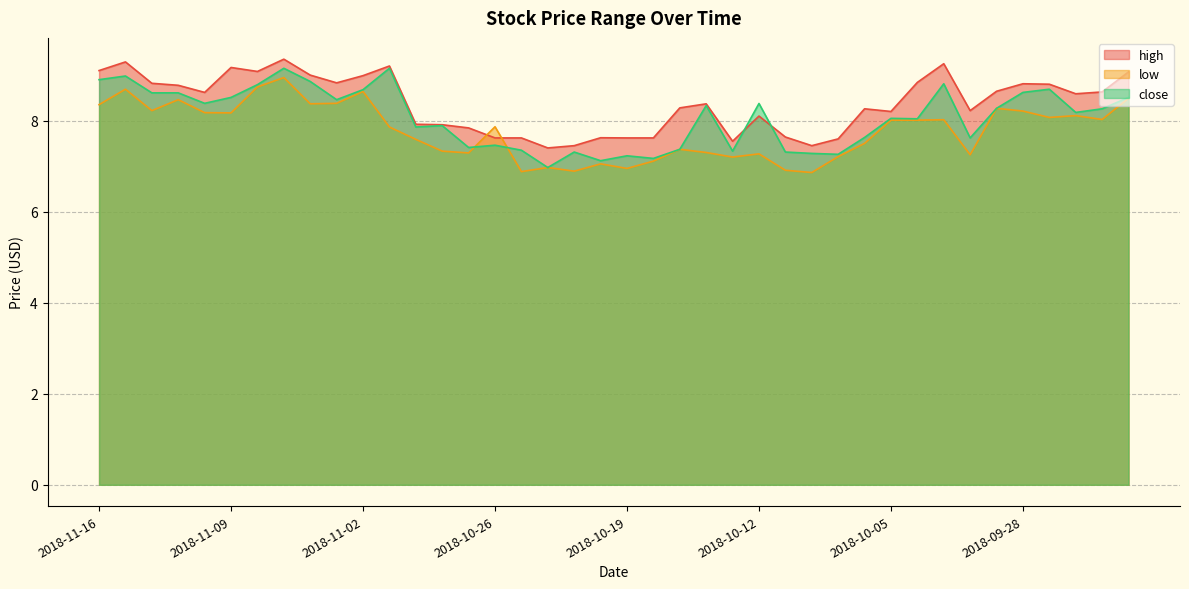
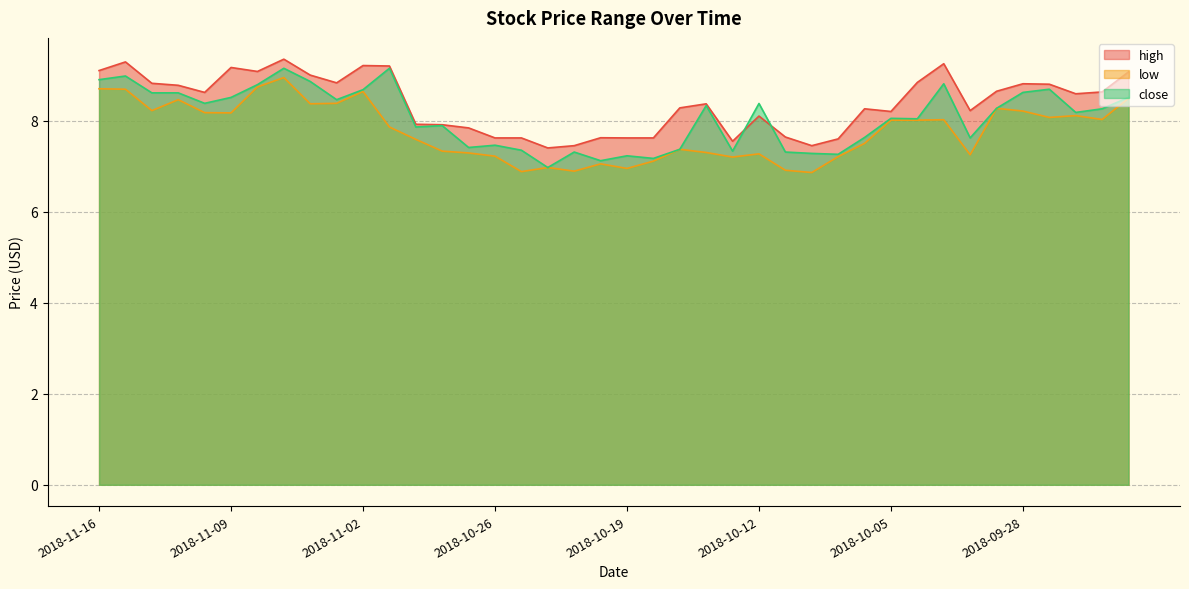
low, 2018-11-16: 8.4 -> 8.7
high, 2018-11-02: 9.0 -> 9.2
low, 2018-10-26: 7.9 -> 7.2
